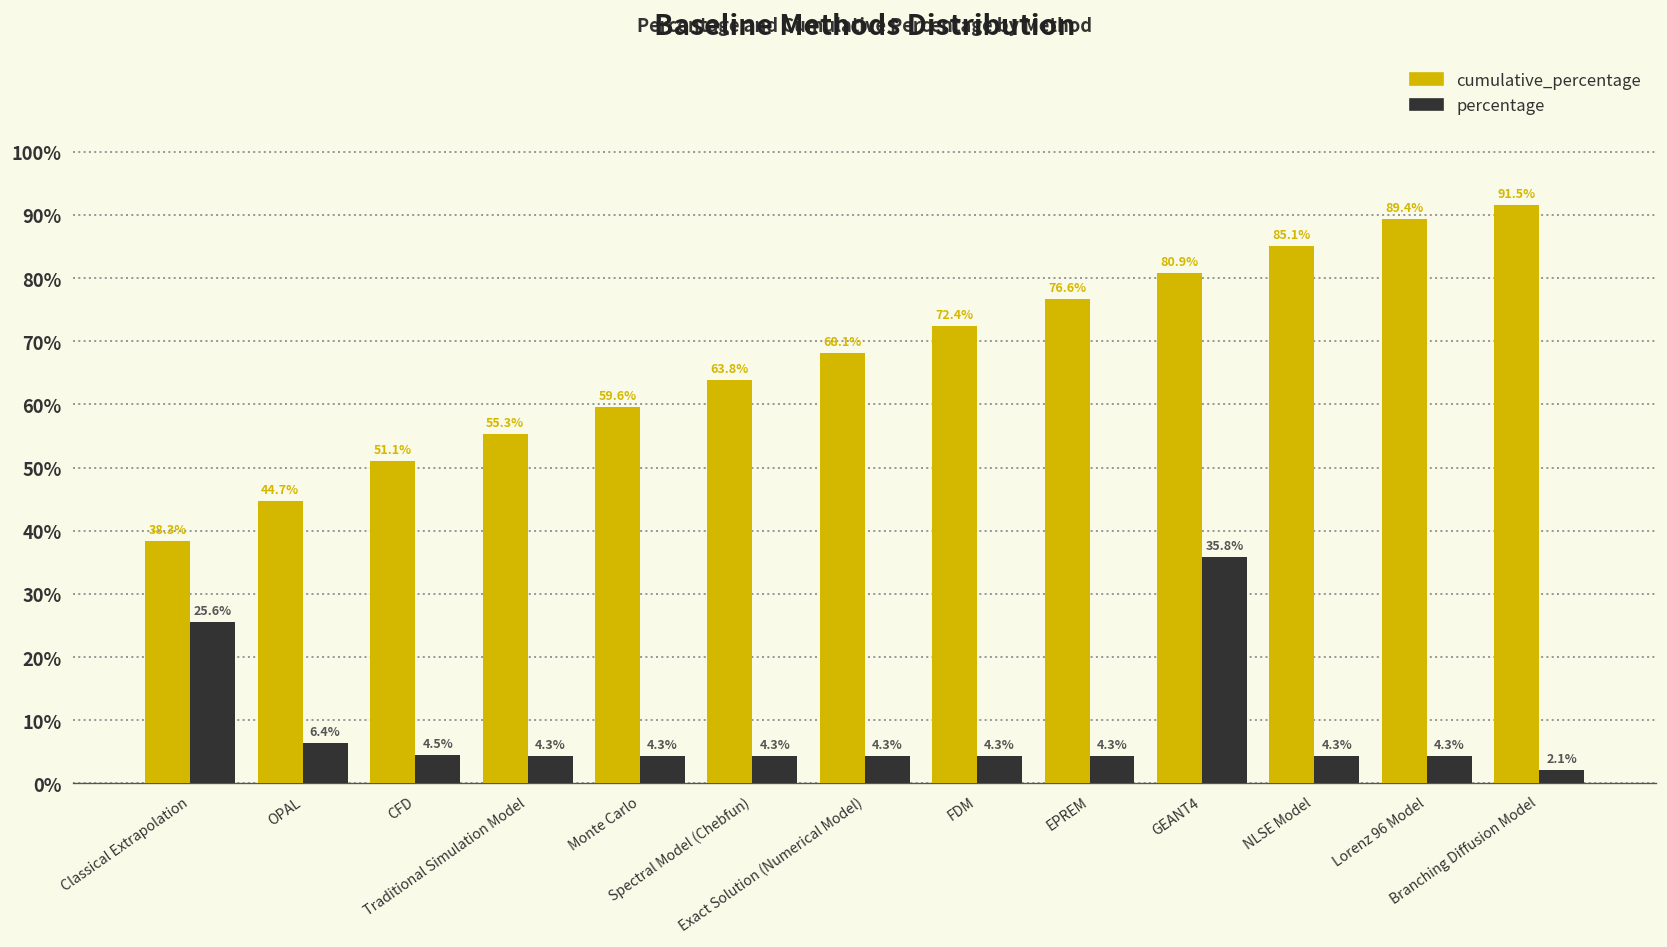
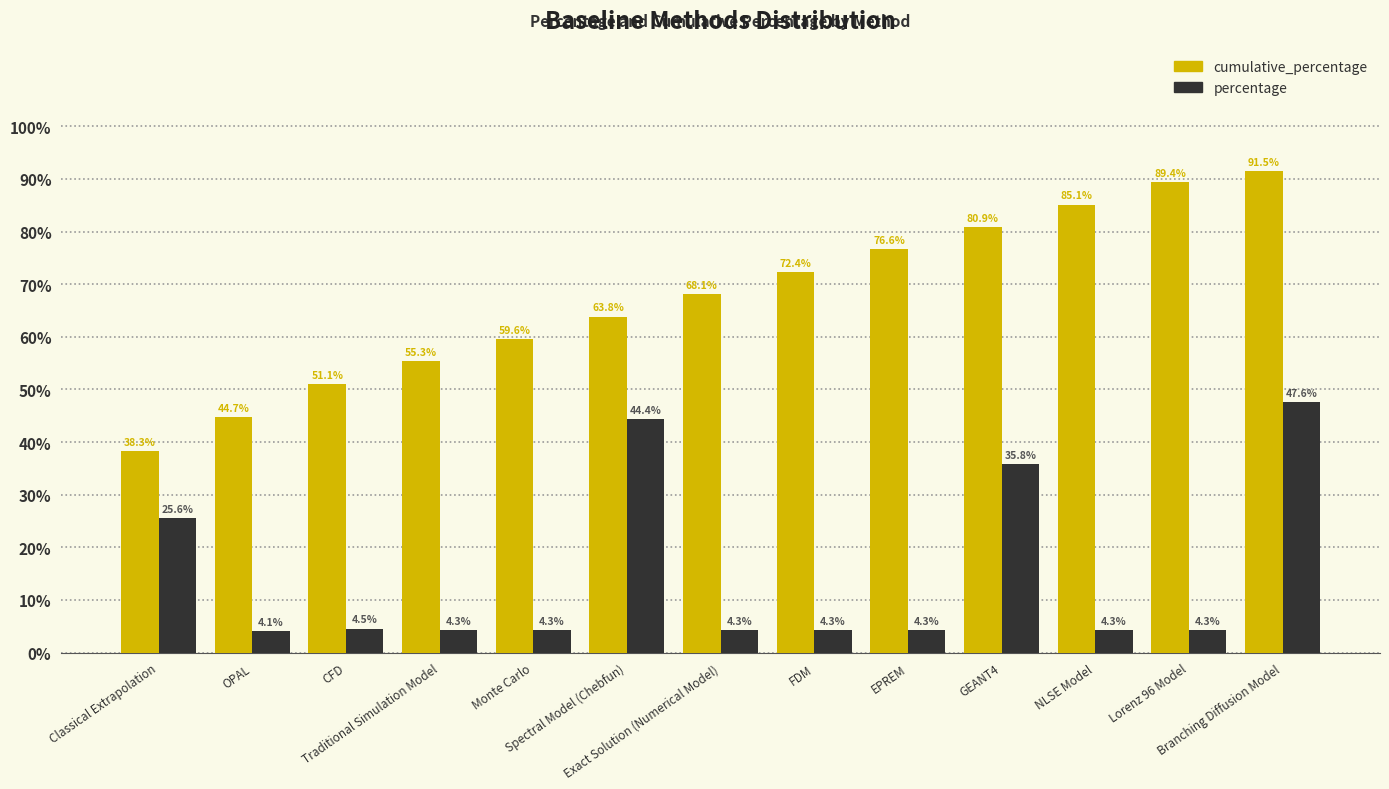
percentage, OPAL: 6.4% -> 4.1%
percentage, Spectral Model (Chebfun): 4.3% -> 44.4%
percentage, Branching Diffusion Model: 2.1% -> 47.6%
